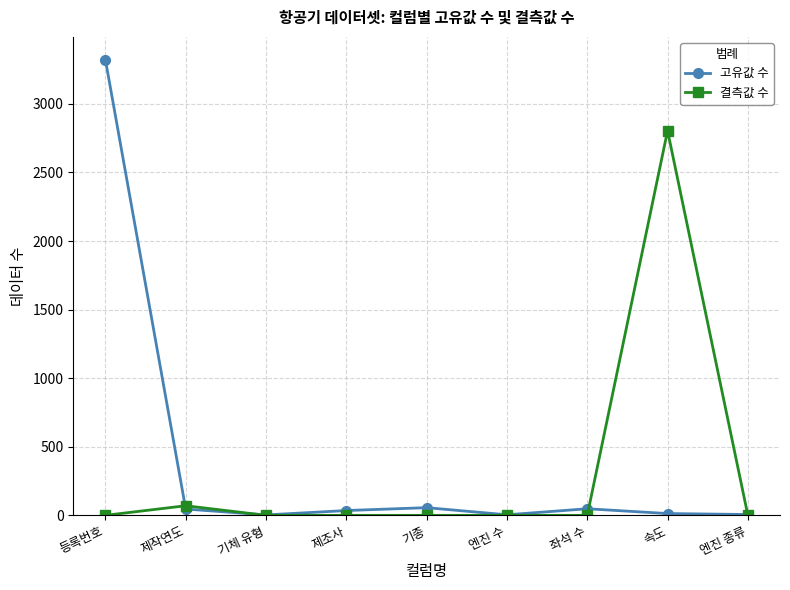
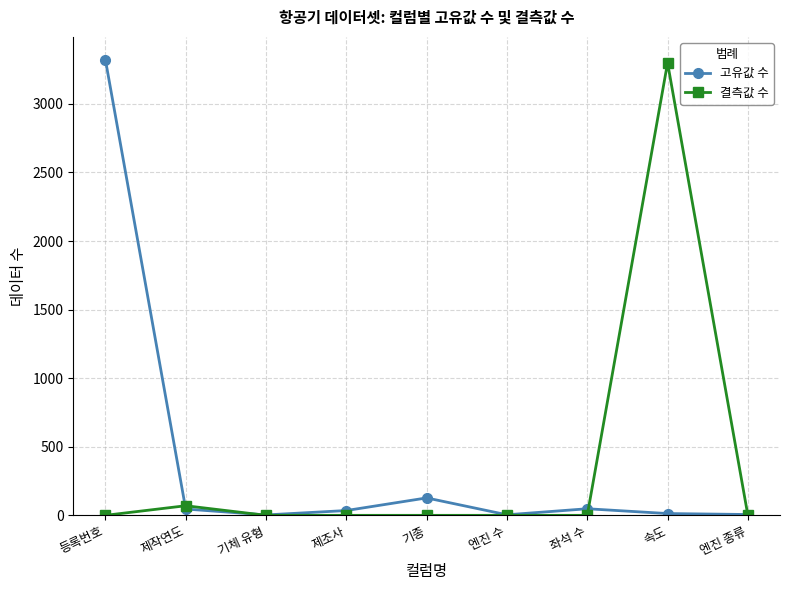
고유값 수, 기종: 60 -> 130
결측값 수, 속도: 2800 -> 3300
